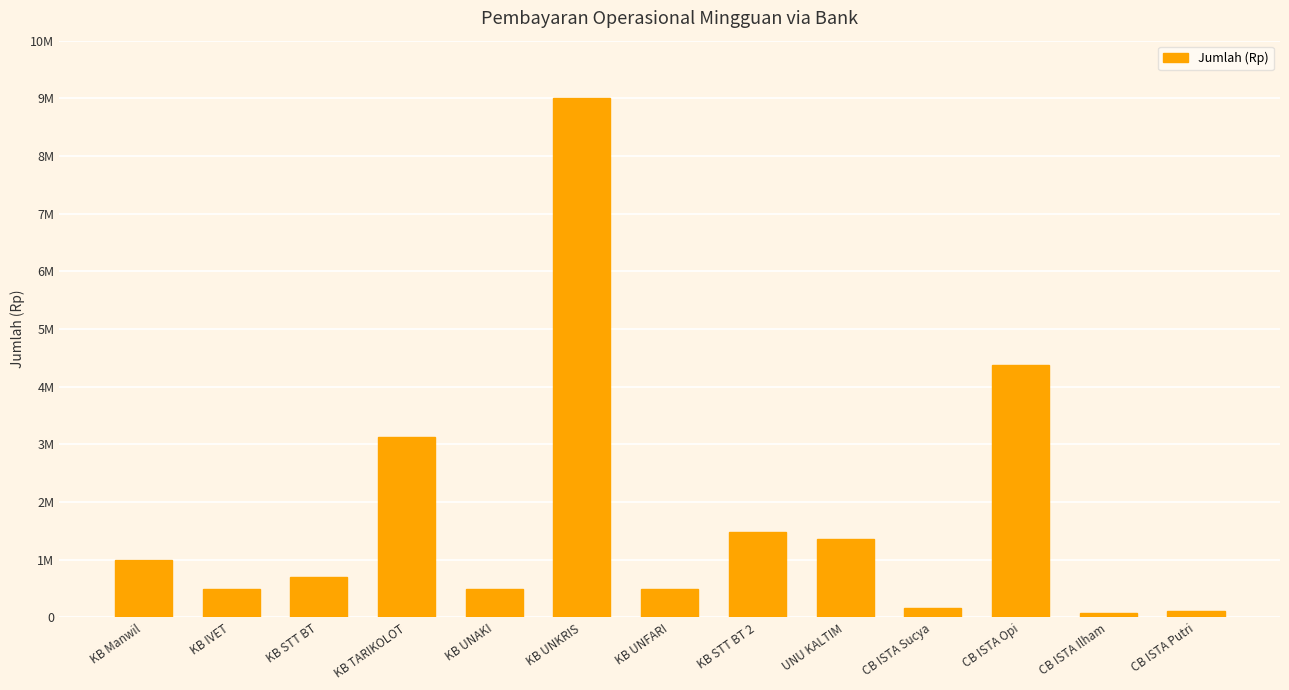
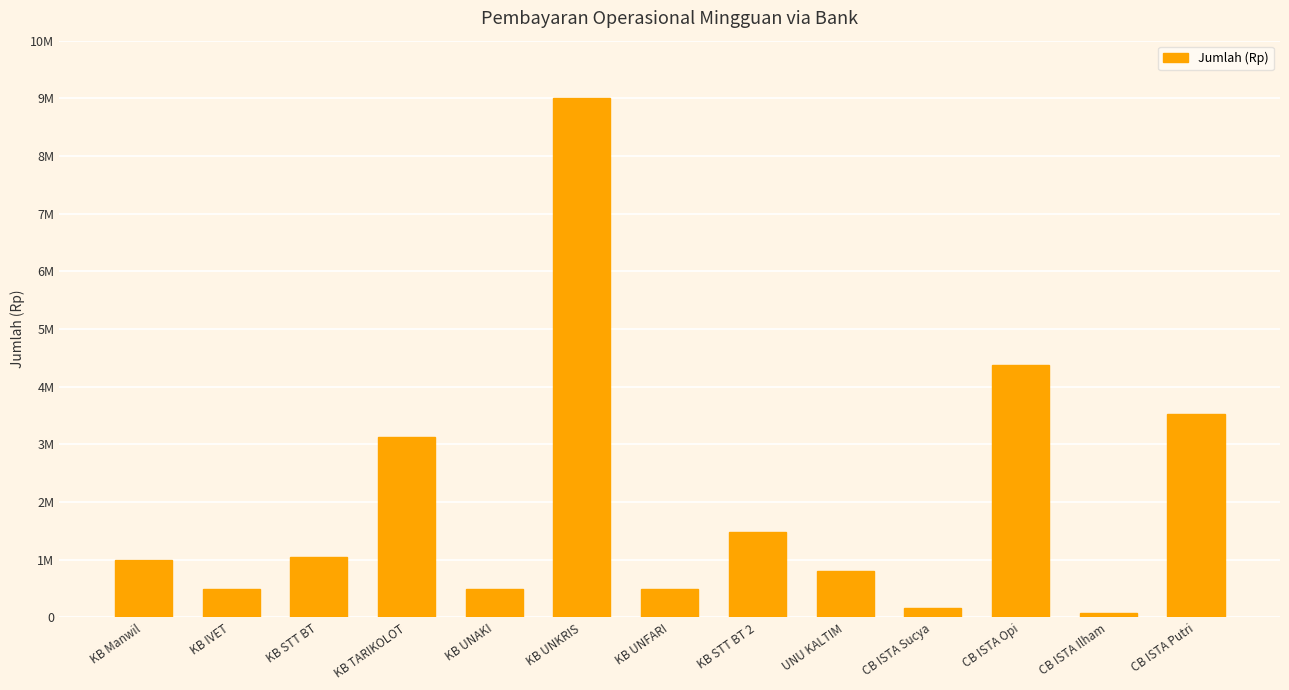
KB STT BT: 700000 -> 1000000
UNU KALTIM: 1400000 -> 800000
CB ISTA Putri: 100000 -> 3500000
